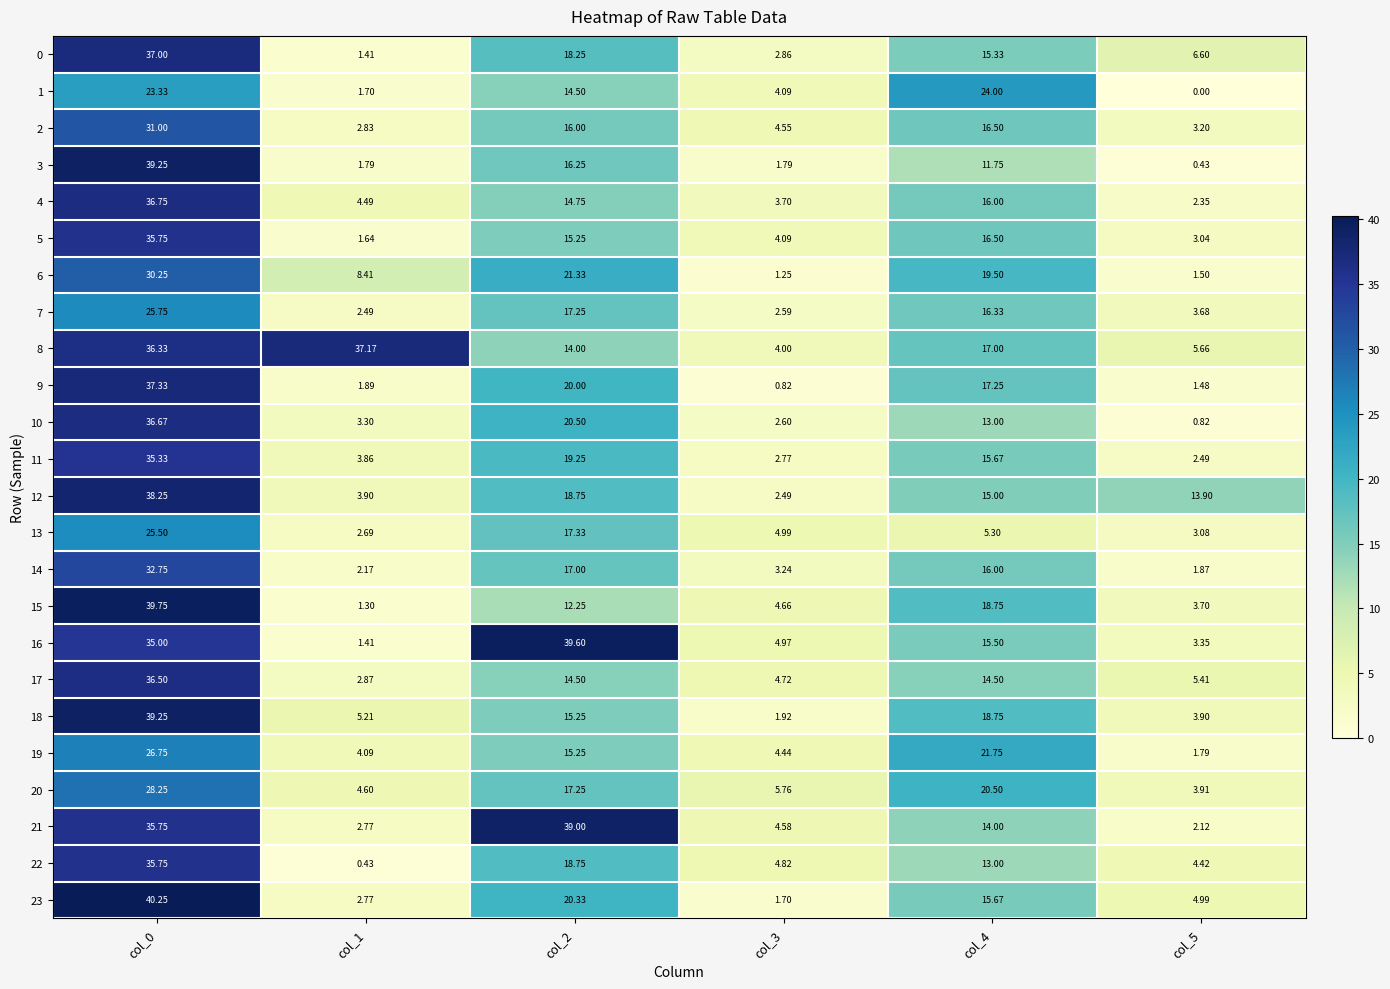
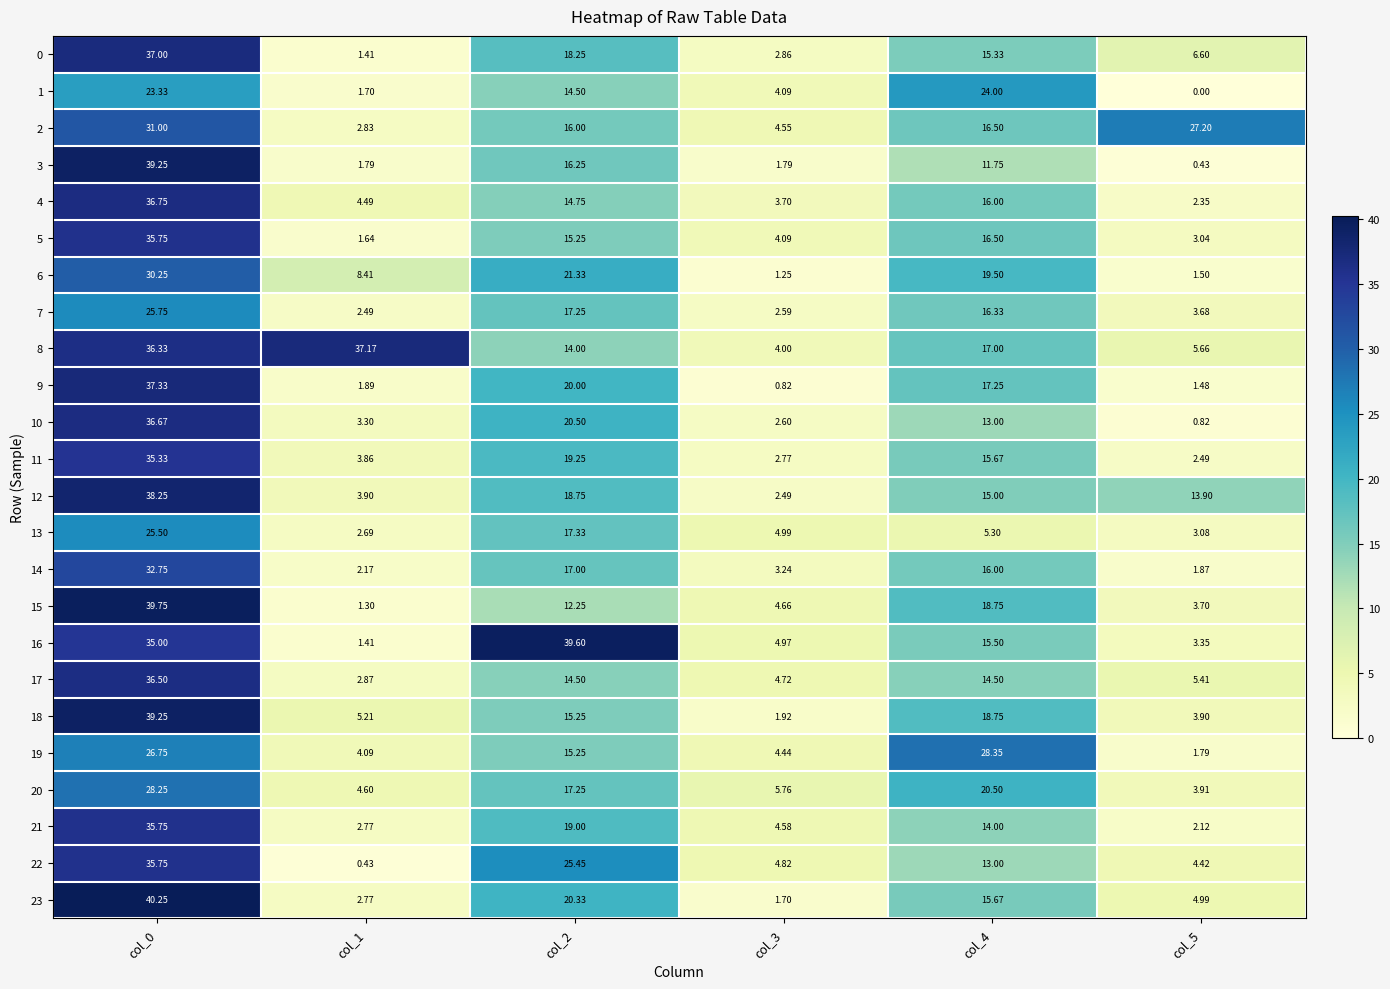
2, col_5: 3.20 -> 27.20
19, col_4: 21.75 -> 28.35
21, col_2: 39.00 -> 19.00
22, col_2: 18.75 -> 25.45
